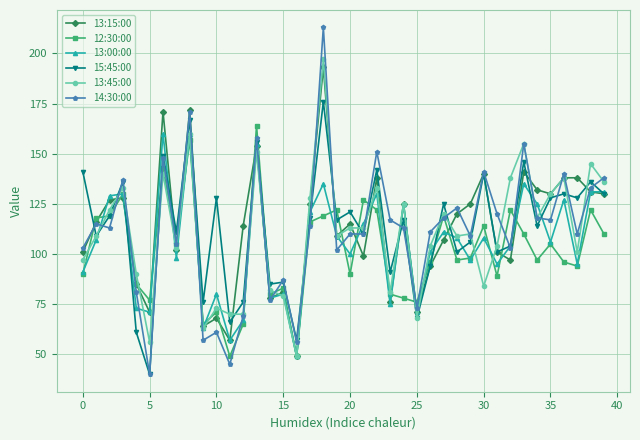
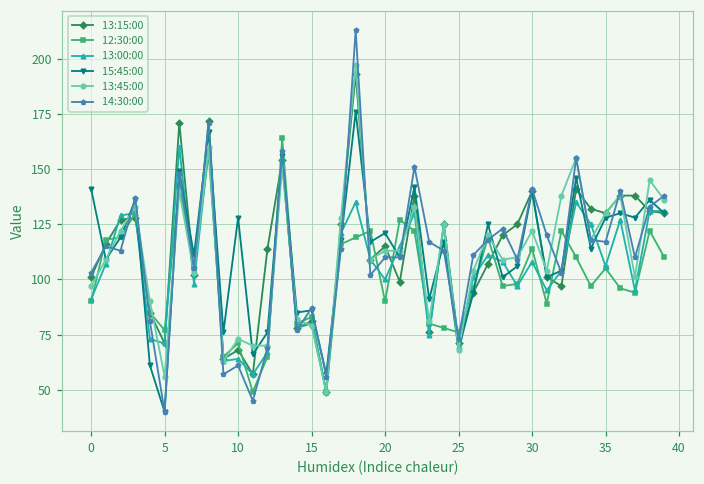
13:00:00, 10: 80 -> 64
13:45:00, 30: 84 -> 122
